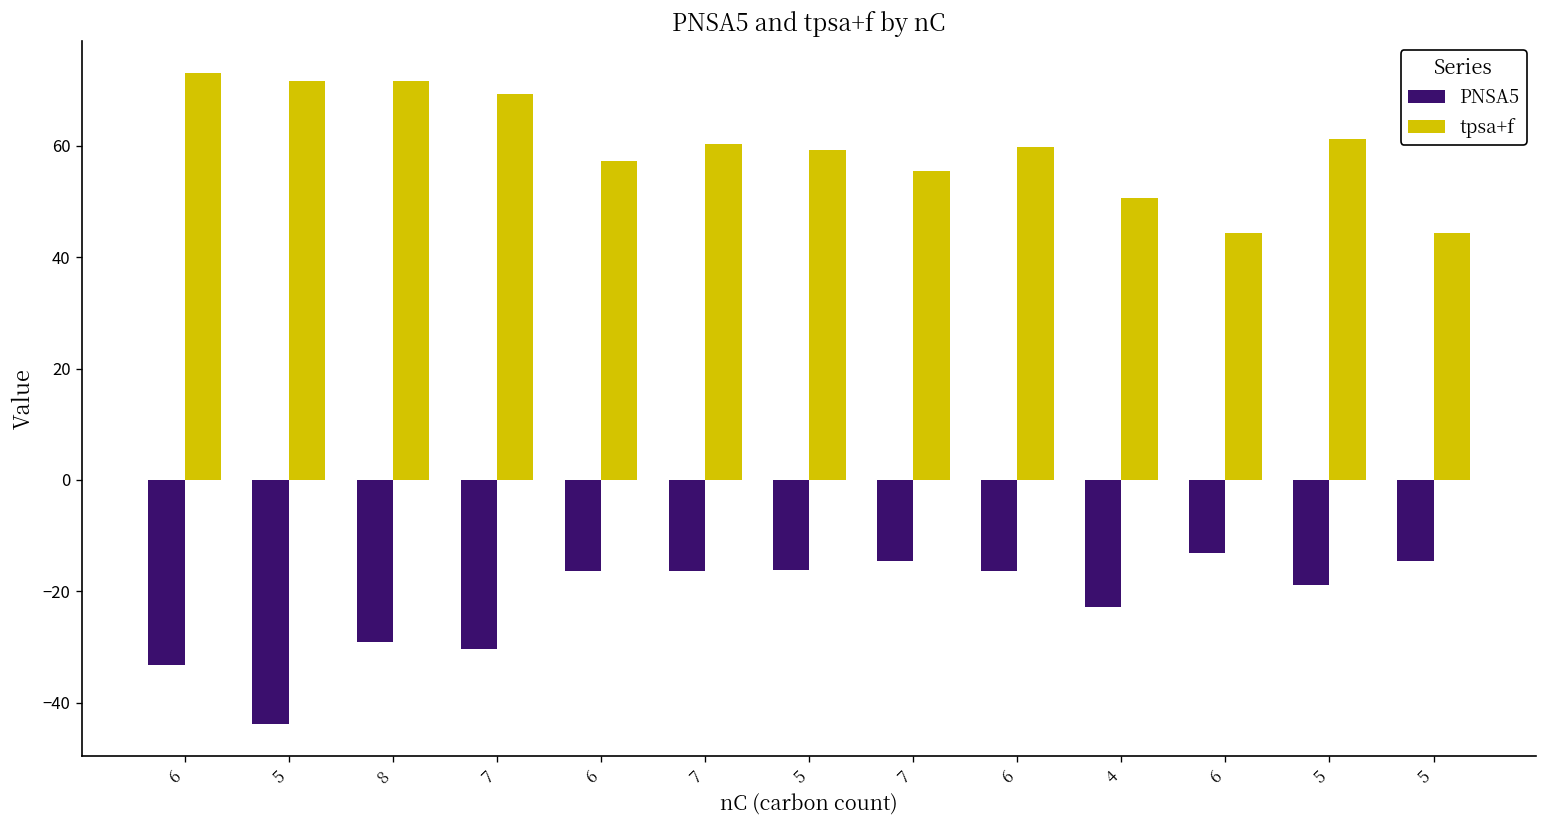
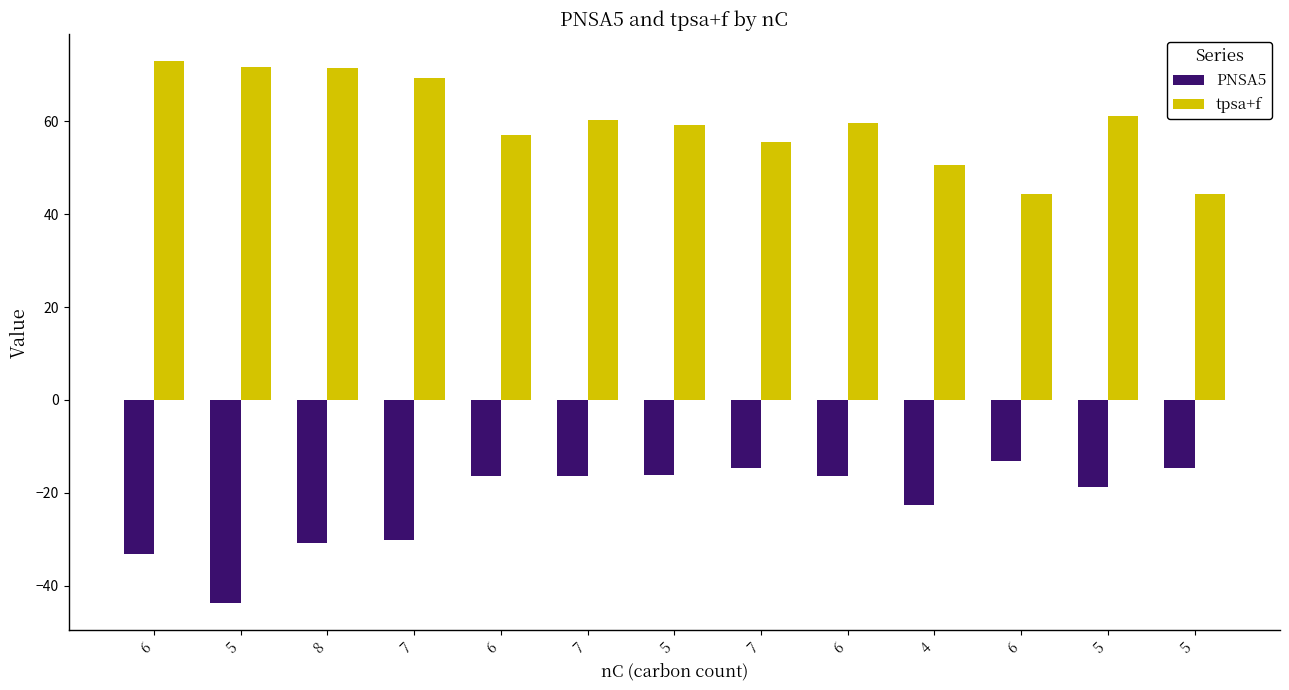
PNSA5, 8: -29 -> -31
